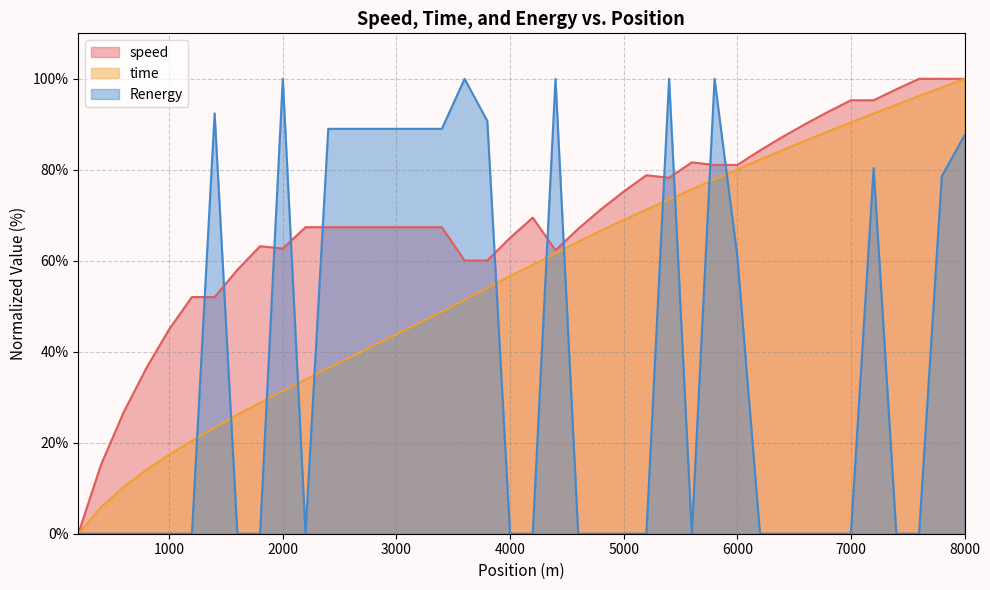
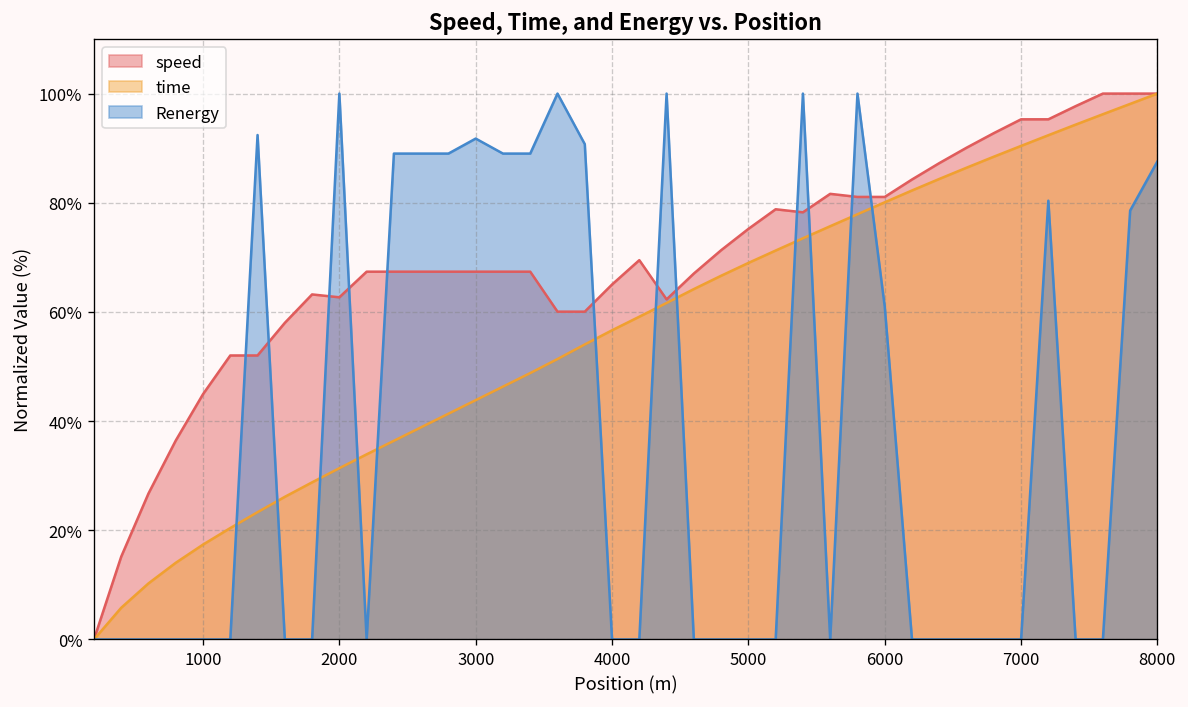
Renergy, 3000: 89% -> 92%
